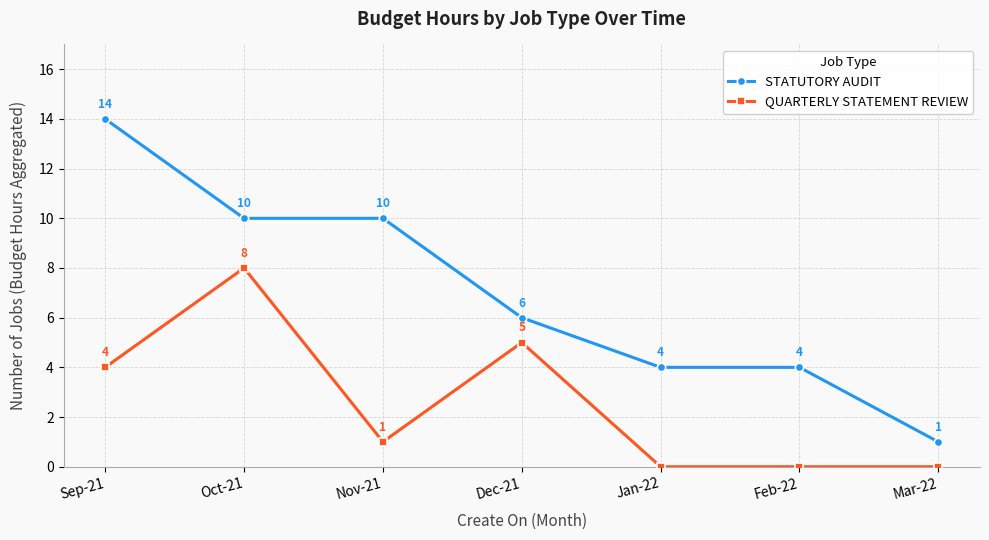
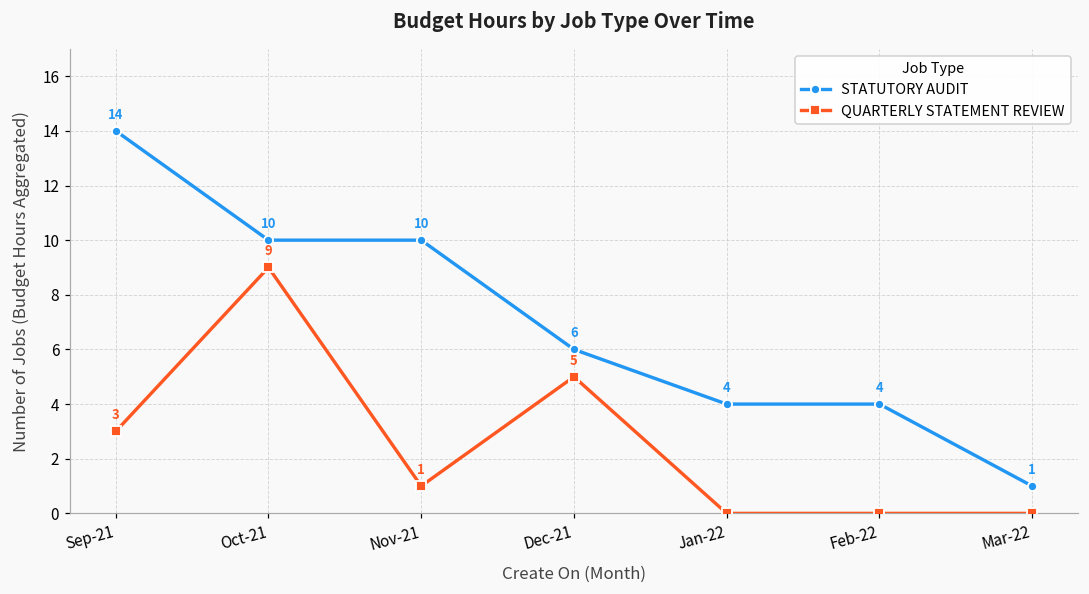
QUARTERLY STATEMENT REVIEW, Sep-21: 4 -> 3
QUARTERLY STATEMENT REVIEW, Oct-21: 8 -> 9
